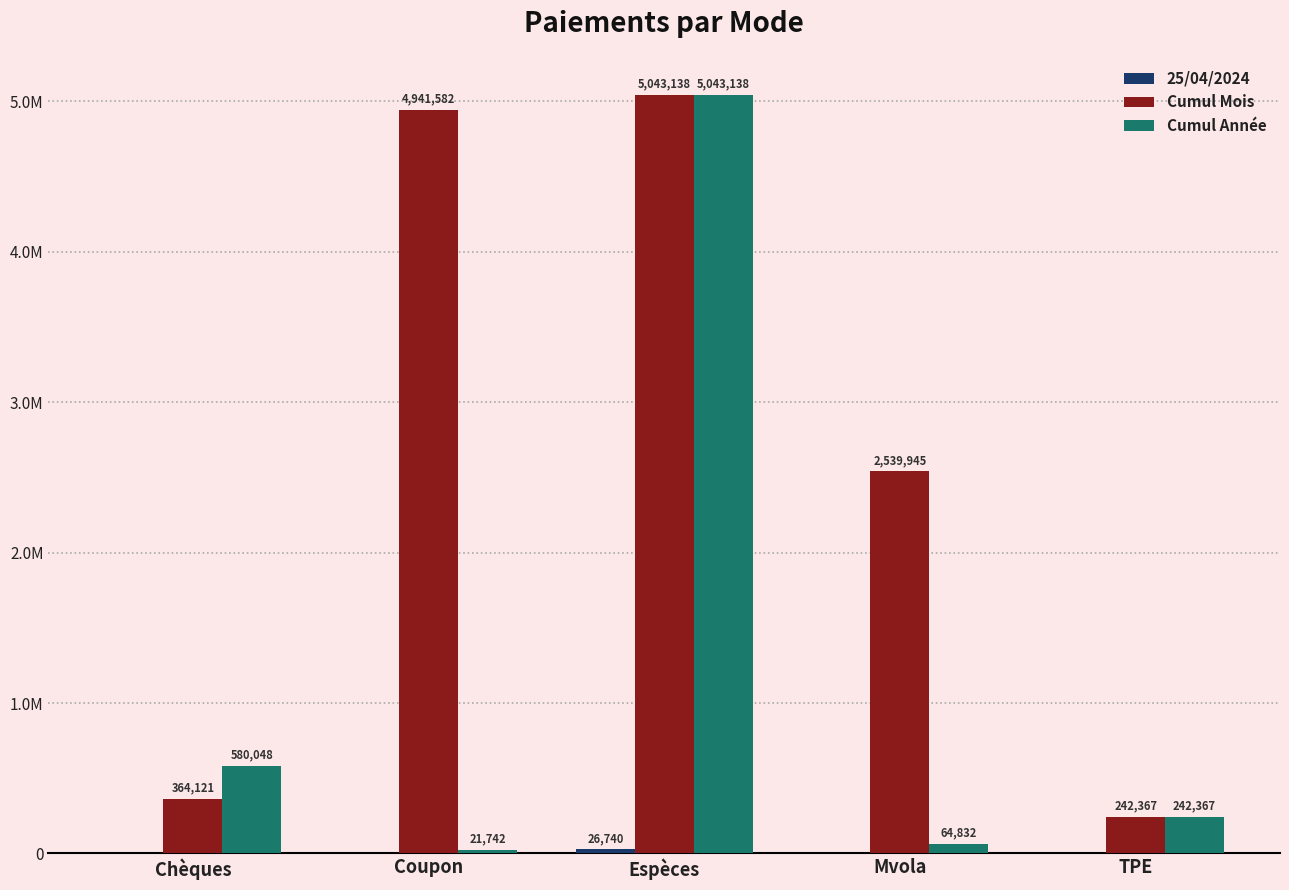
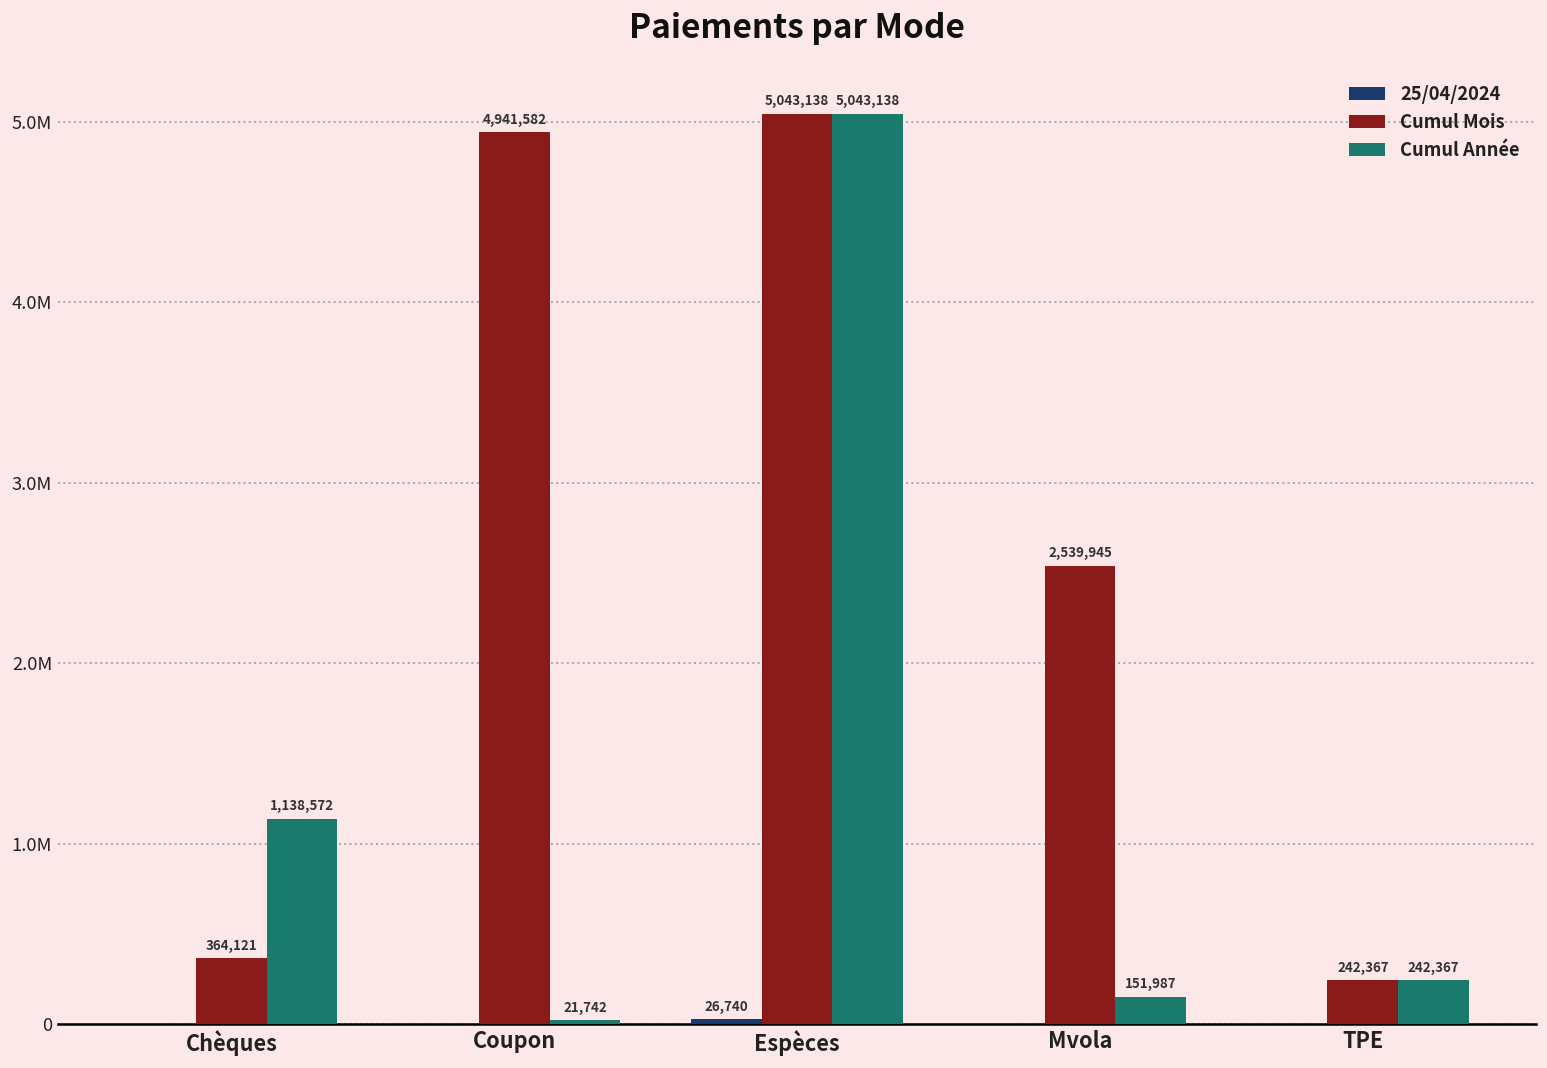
Cumul Année, Chèques: 580,048 -> 1,138,572
Cumul Année, Mvola: 64,832 -> 151,987
